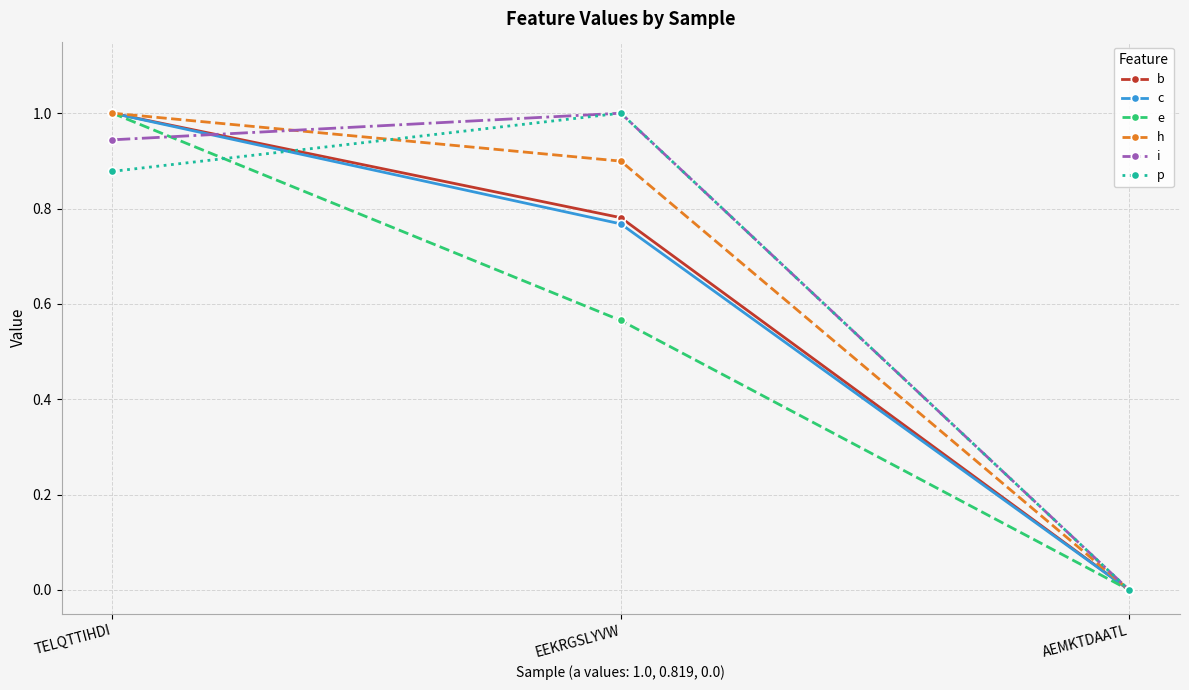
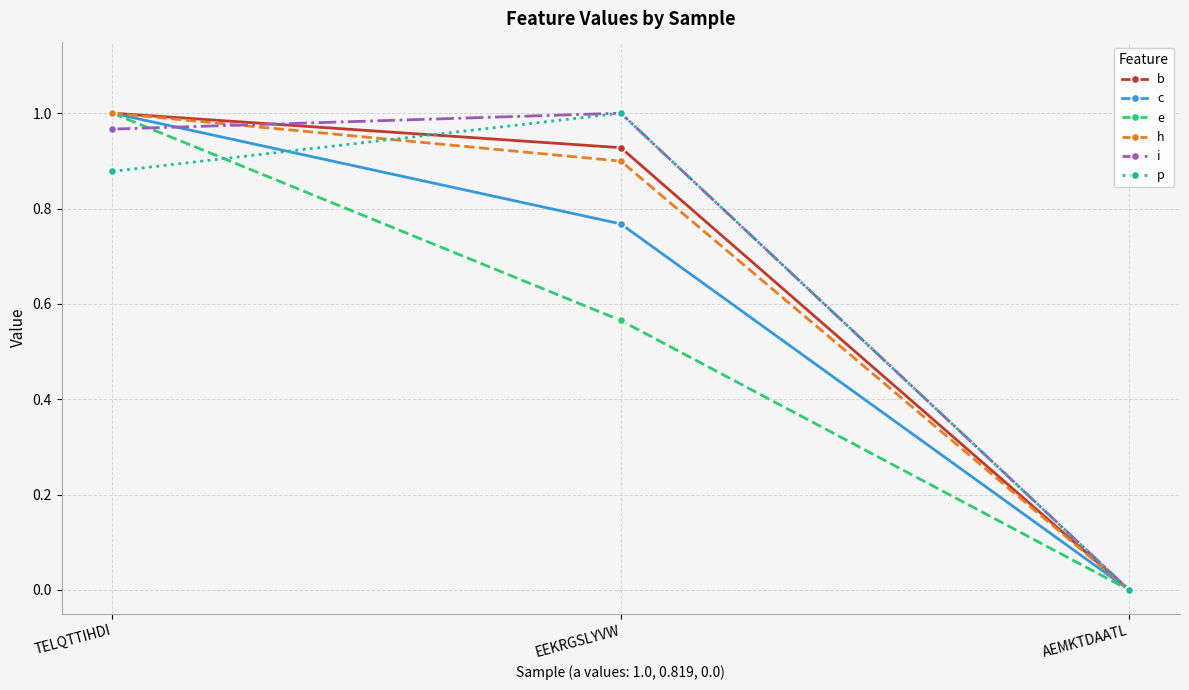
i, TELQTTIHDI: 0.94 -> 0.97
b, EEKRGSLYVW: 0.78 -> 0.93
